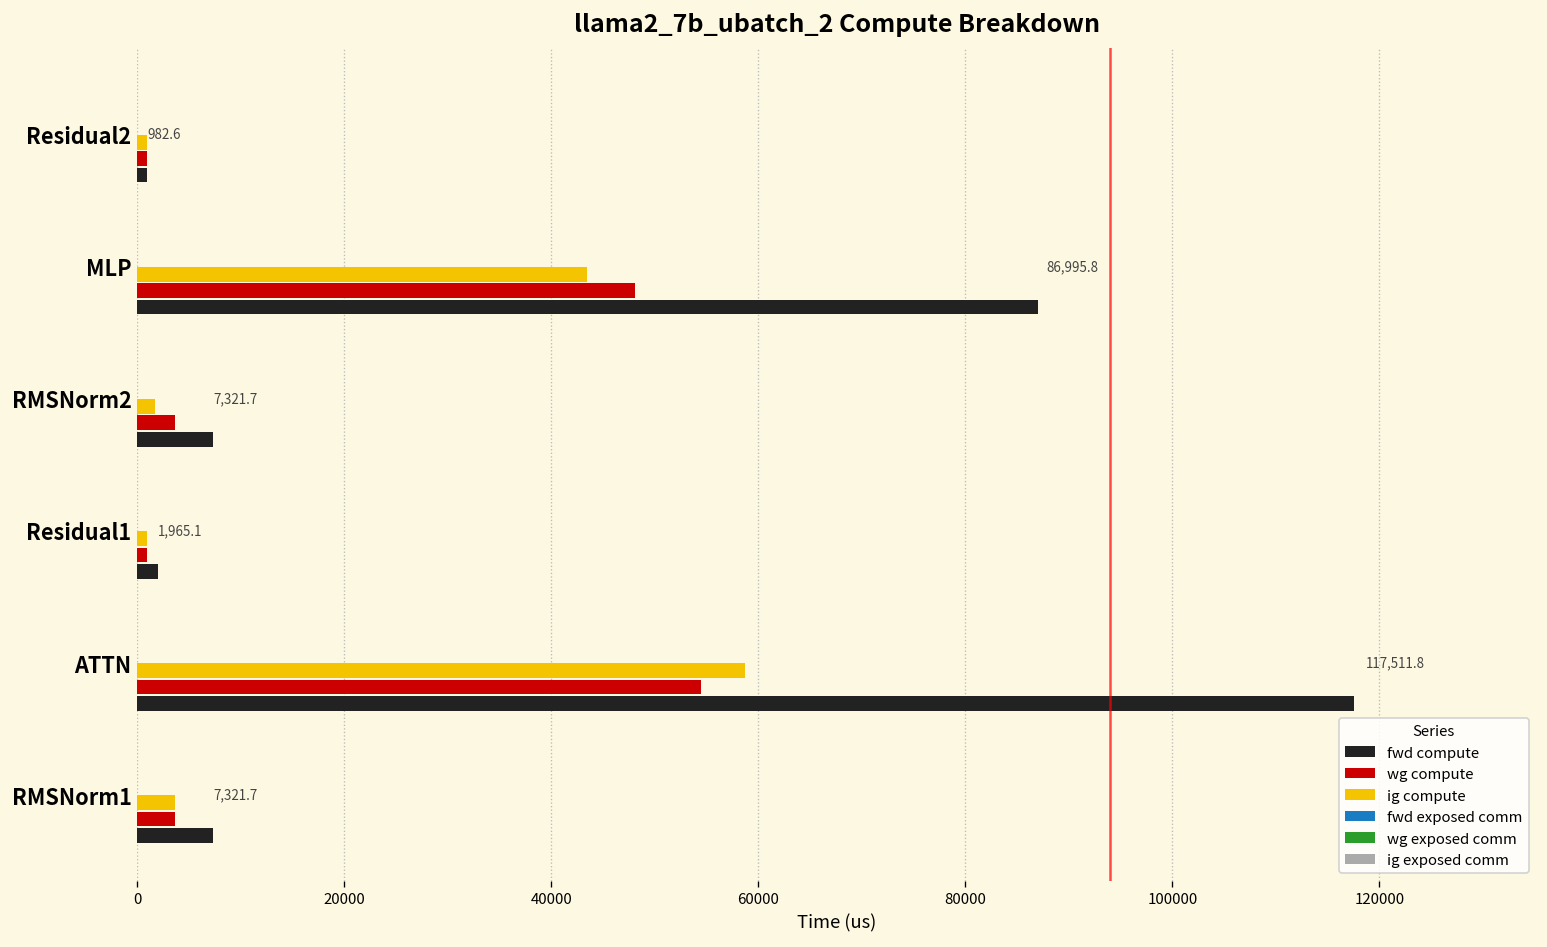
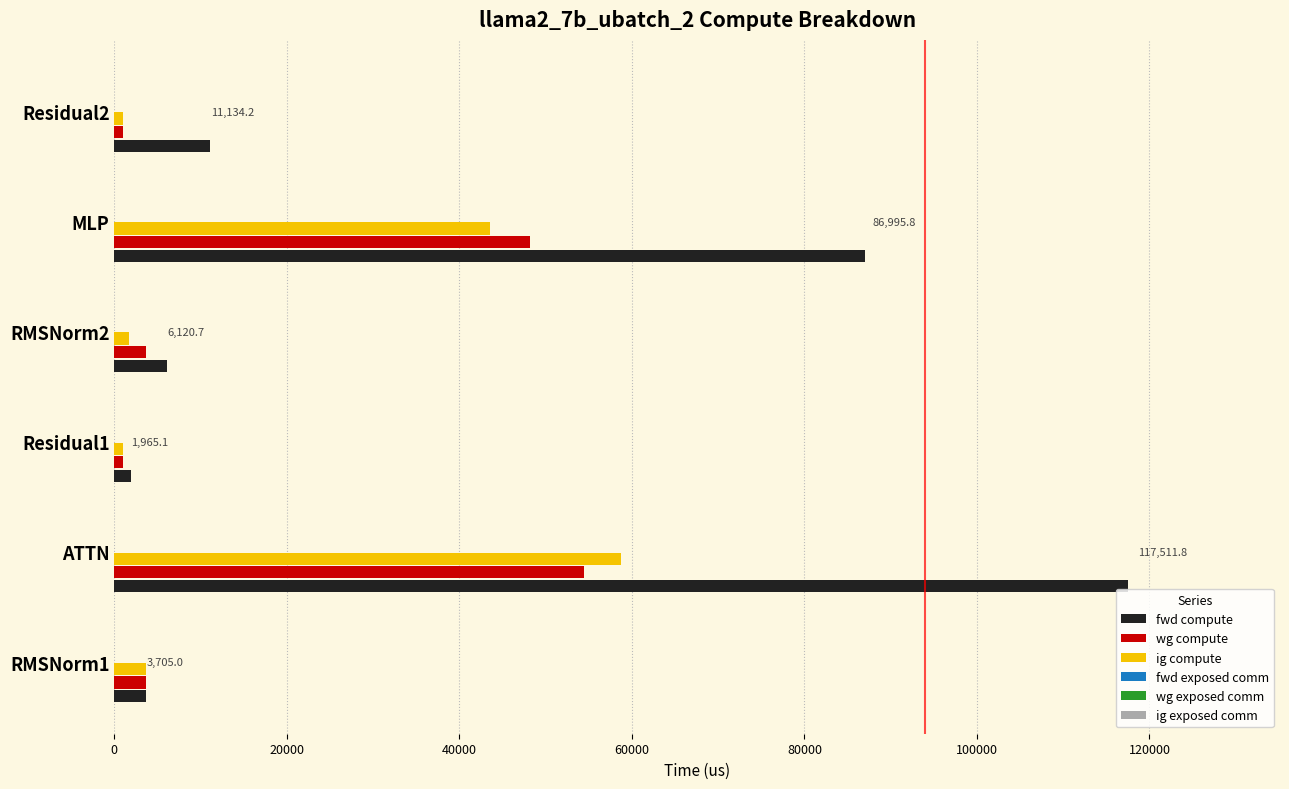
fwd compute, Residual2: 982.6 -> 11,134.2
fwd compute, RMSNorm2: 7,321.7 -> 6,120.7
fwd compute, RMSNorm1: 7,321.7 -> 3,705.0
